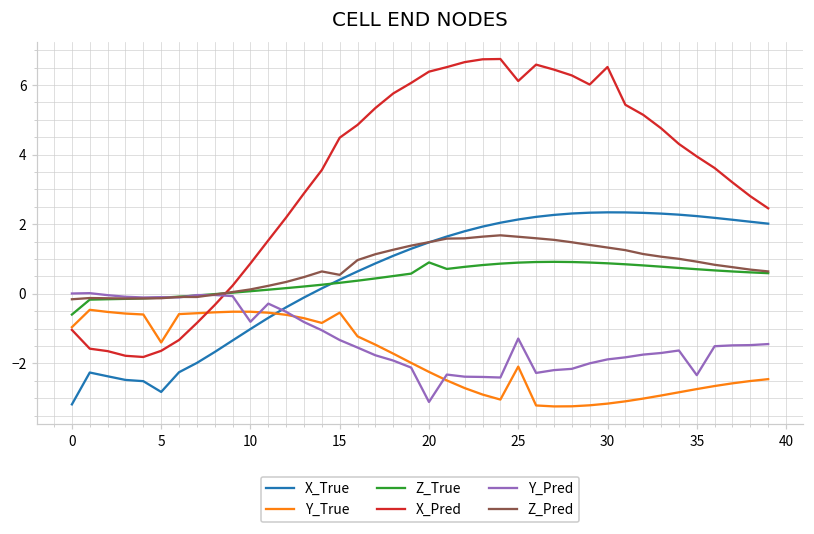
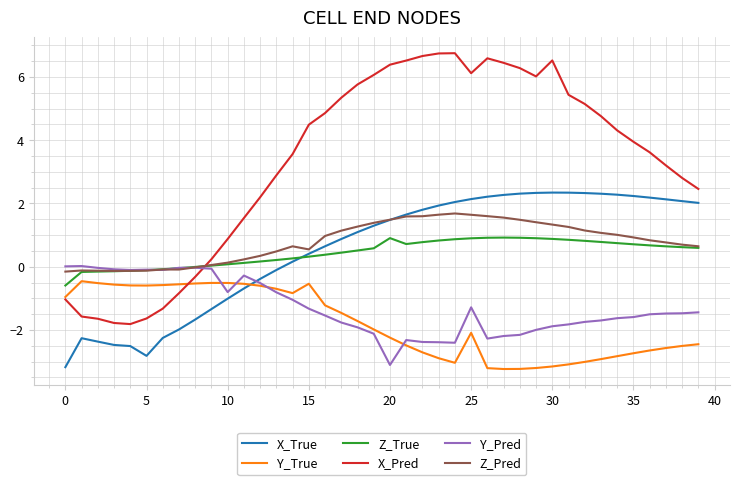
Y_True, 5: -1.4 -> -0.6
Y_Pred, 35: -2.3 -> -1.6
